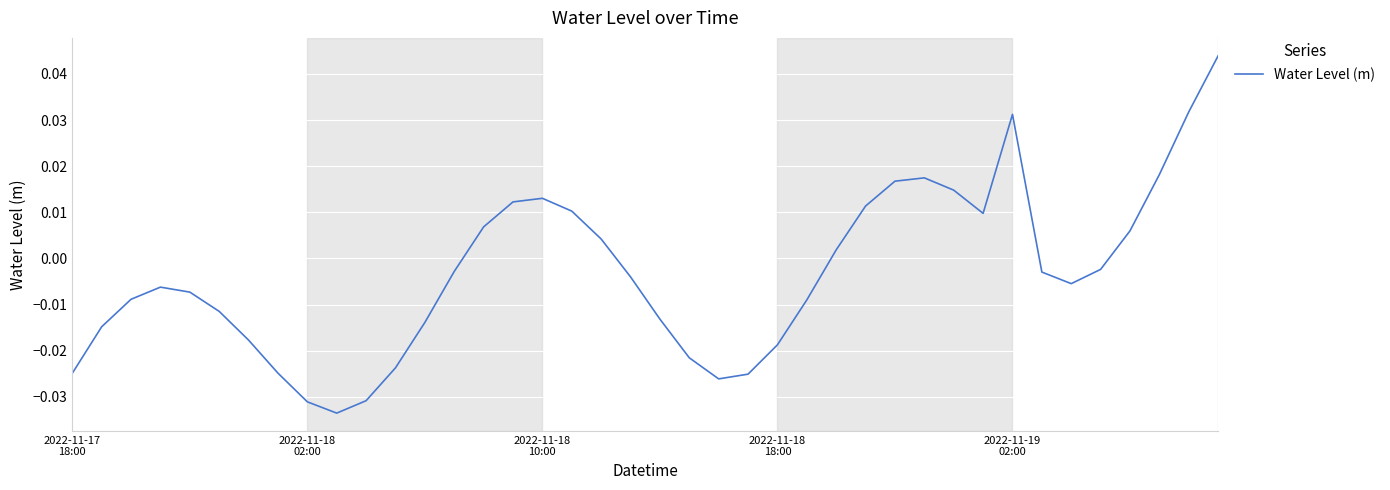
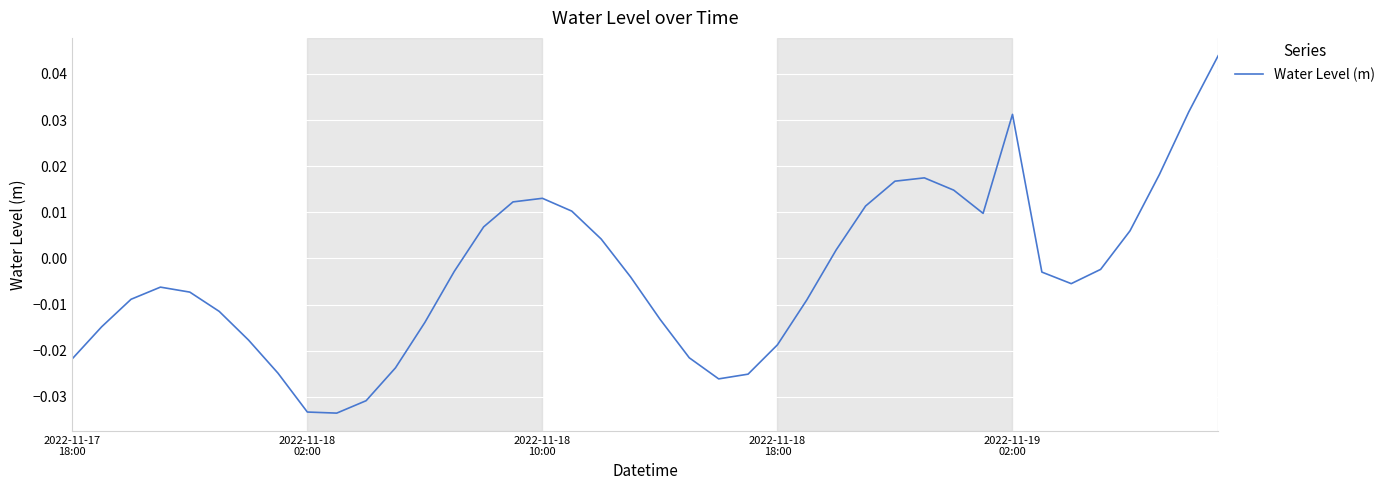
2022-11-17 18:00: -0.025 -> -0.022
2022-11-18 02:00: -0.031 -> -0.033
